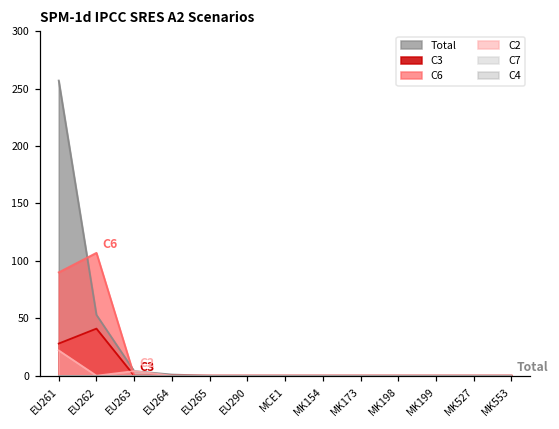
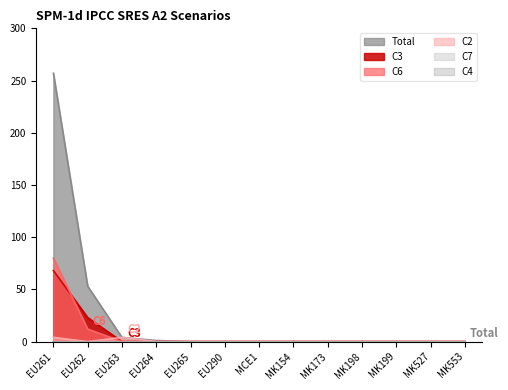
C3, EU261: 28 -> 68
C6, EU261: 90 -> 80
C2, EU261: 22 -> 4
C3, EU262: 41 -> 23
C6, EU262: 107 -> 12
